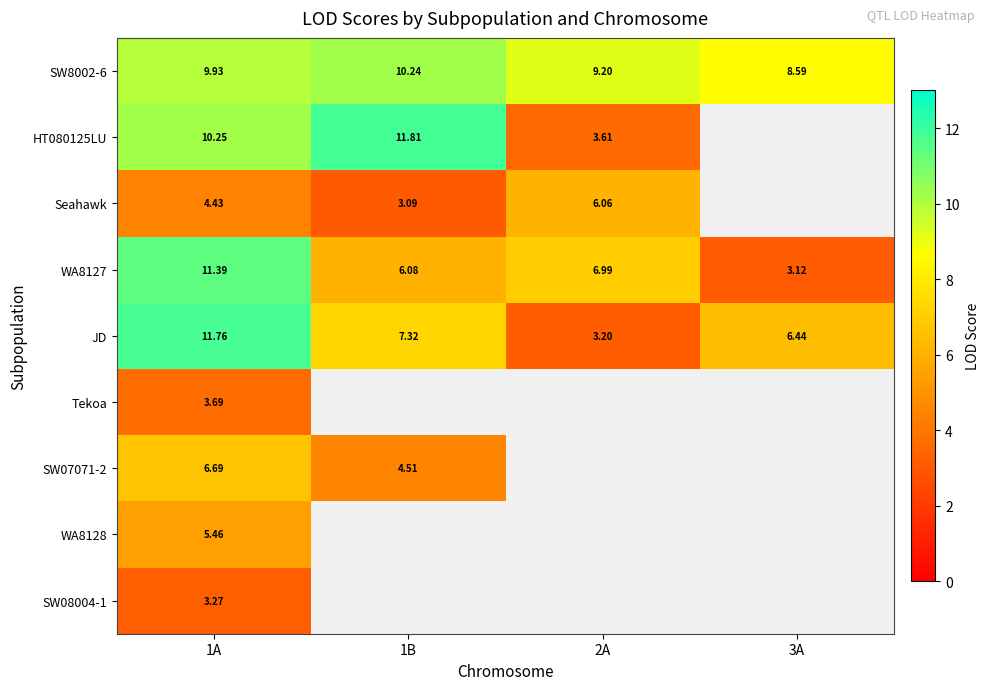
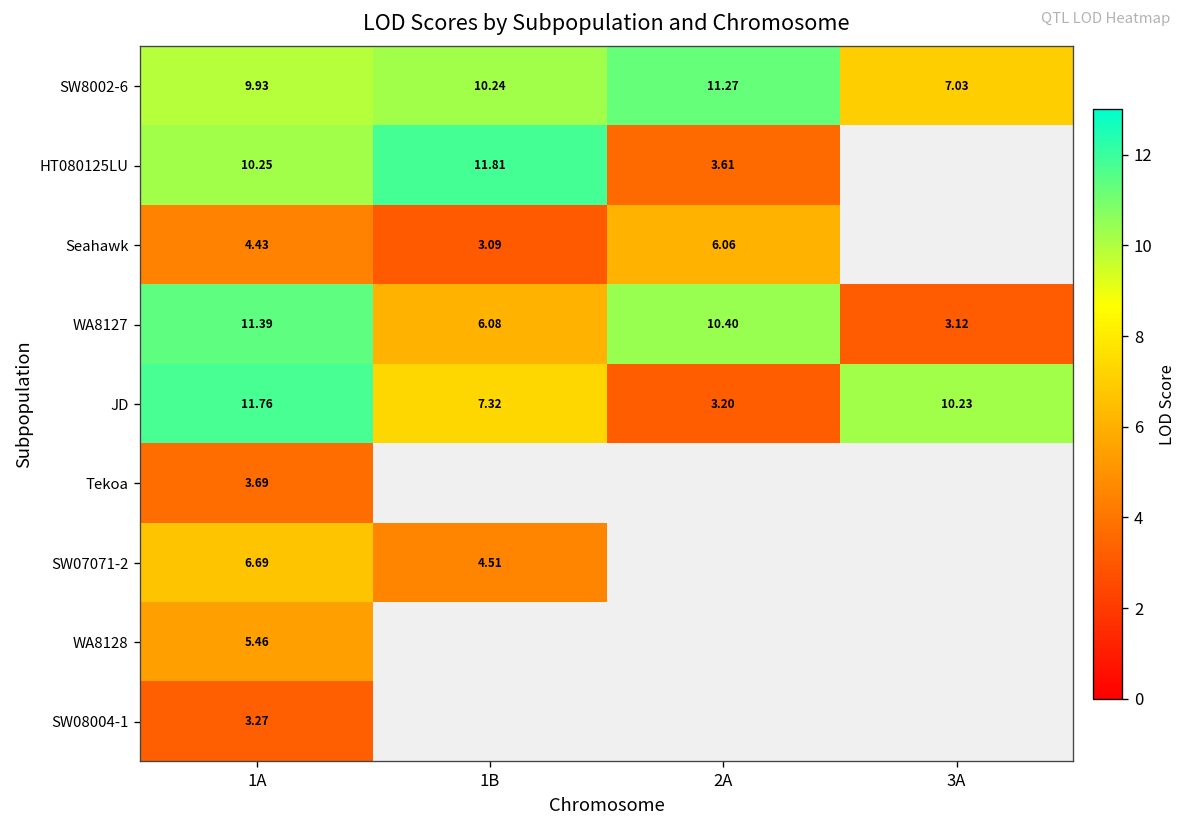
SW8002-6, 2A: 9.20 -> 11.27
SW8002-6, 3A: 8.59 -> 7.03
WA8127, 2A: 6.99 -> 10.40
JD, 3A: 6.44 -> 10.23
